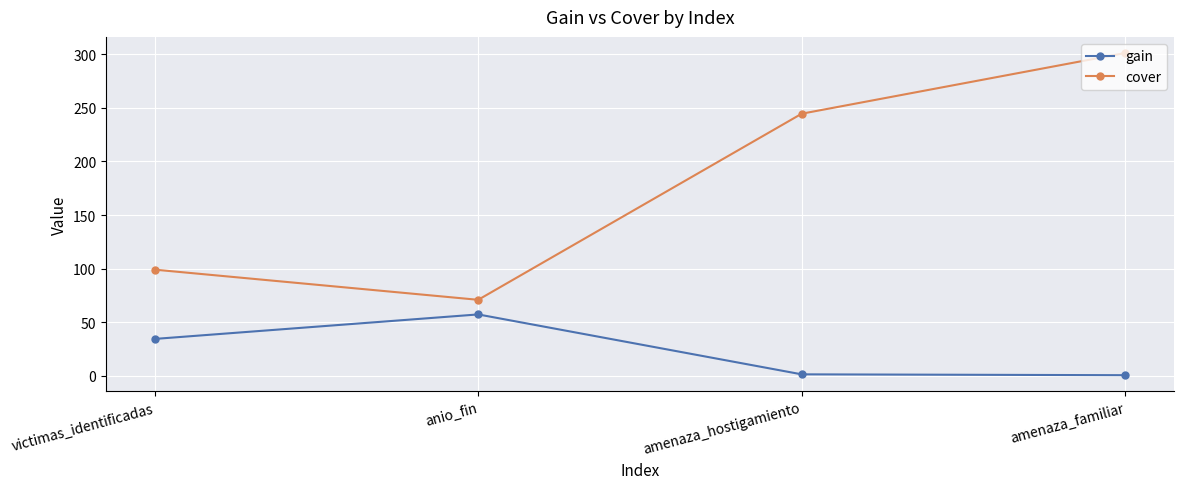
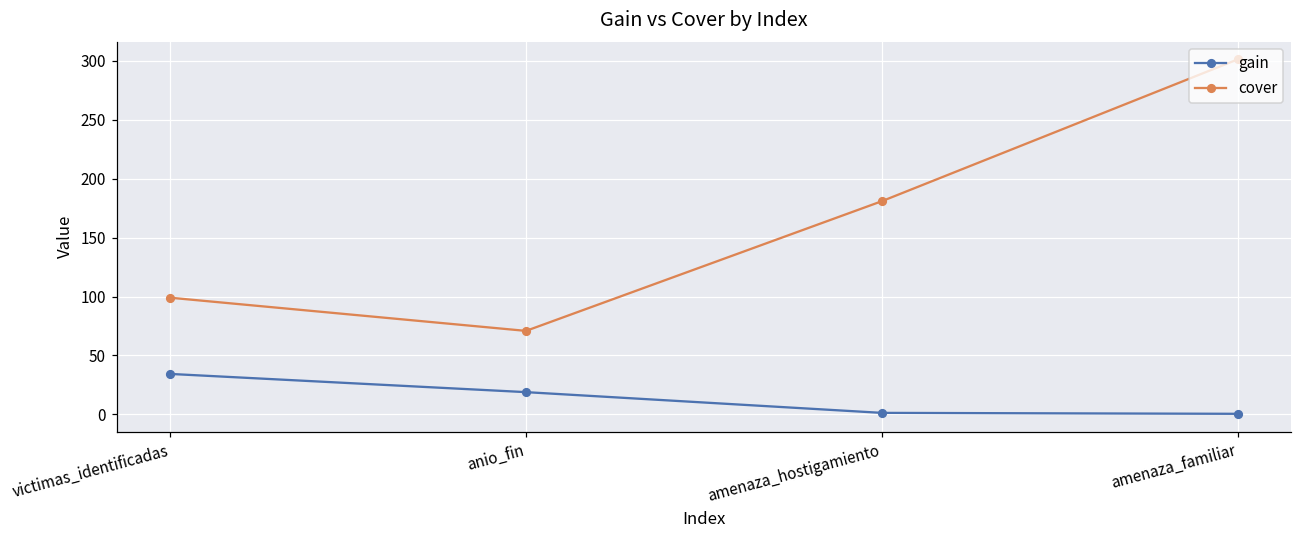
gain, anio_fin: 57 -> 19
cover, amenaza_hostigamiento: 245 -> 181
